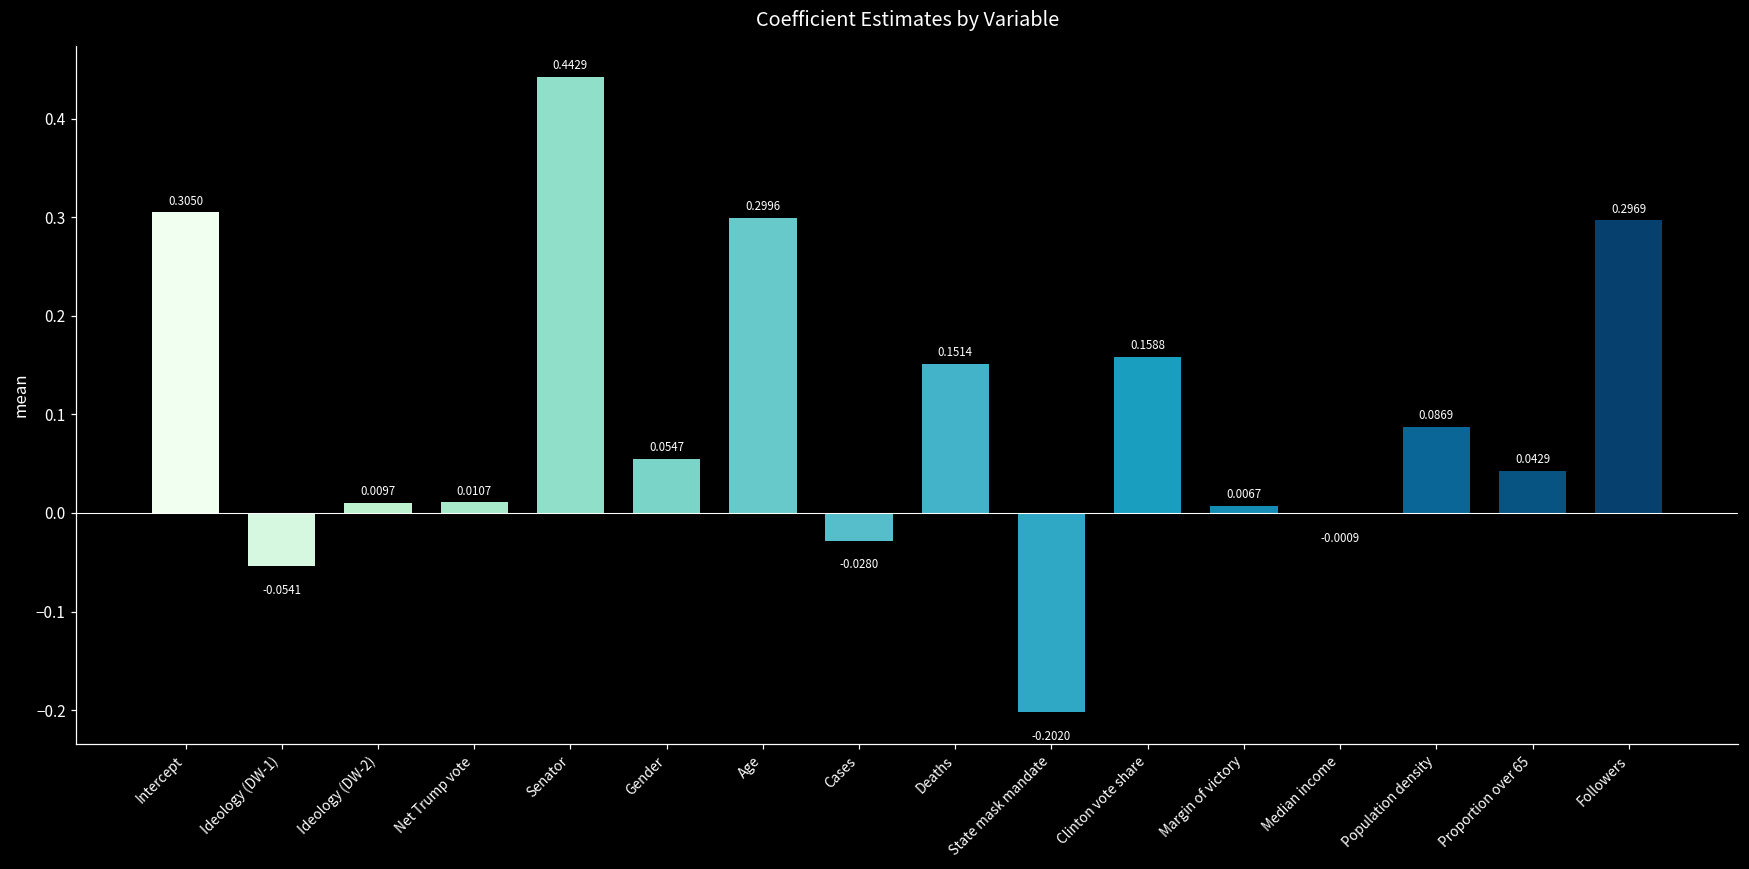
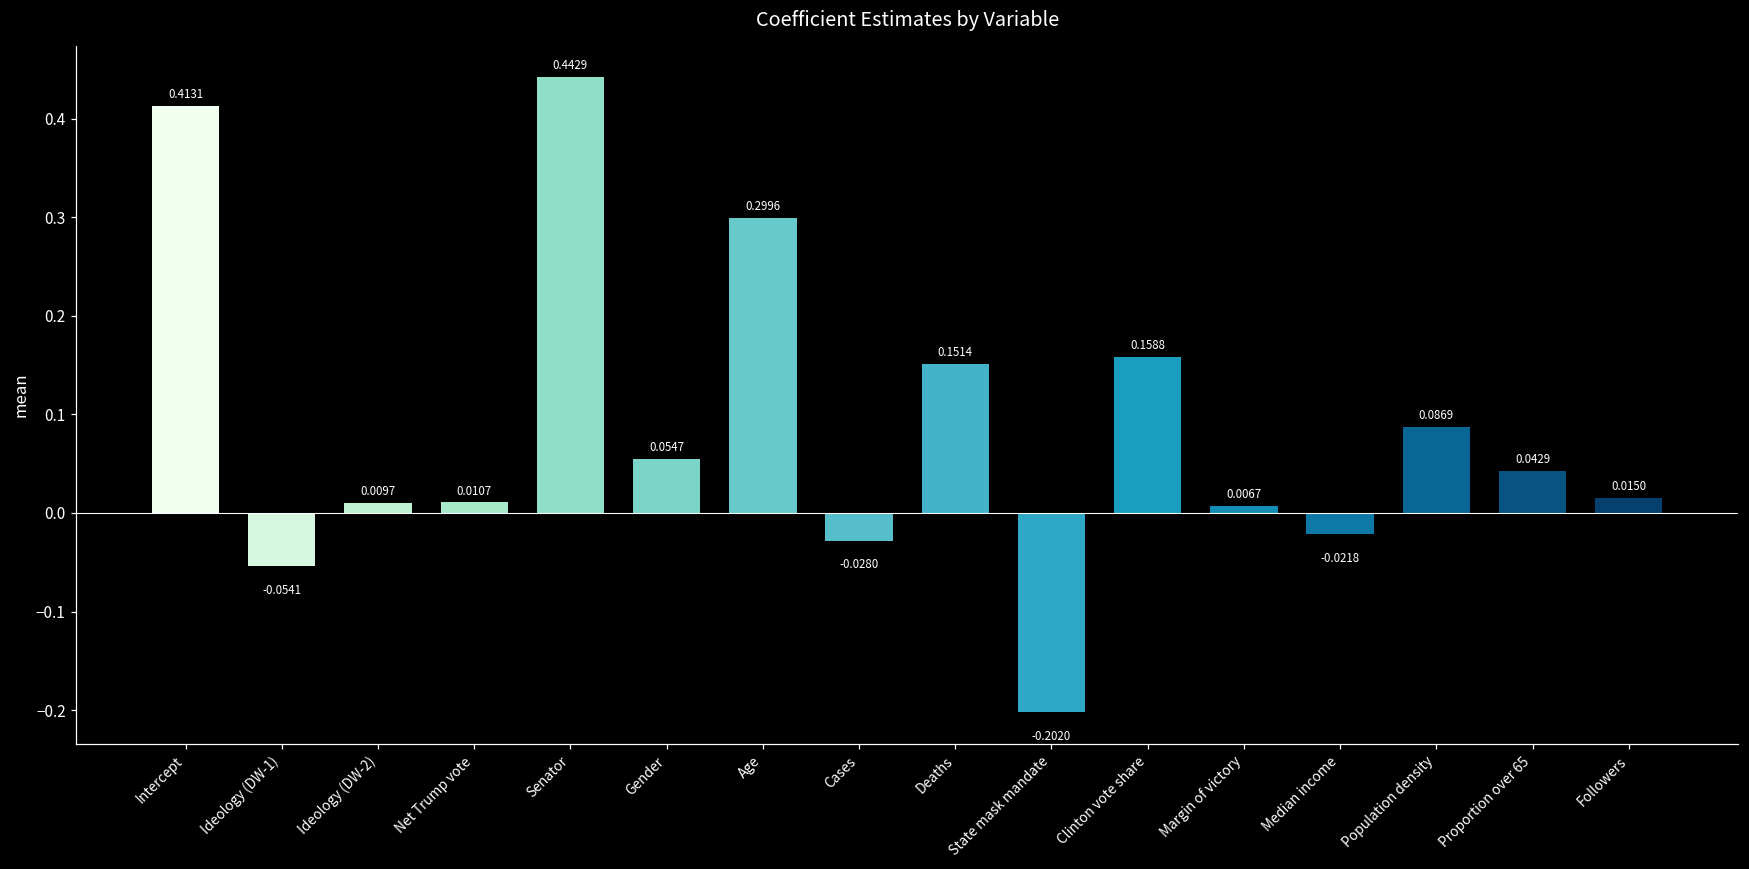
Intercept: 0.3050 -> 0.4131
Median income: -0.0009 -> -0.0218
Followers: 0.2969 -> 0.0150
